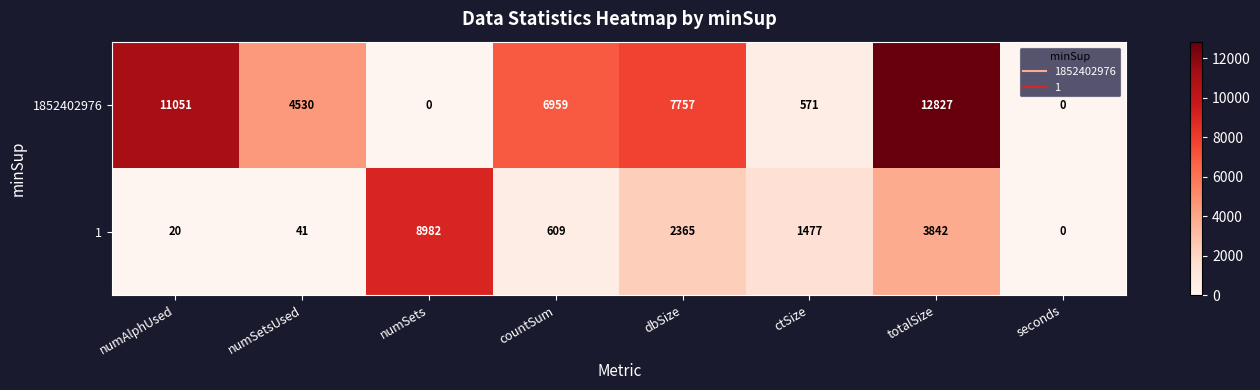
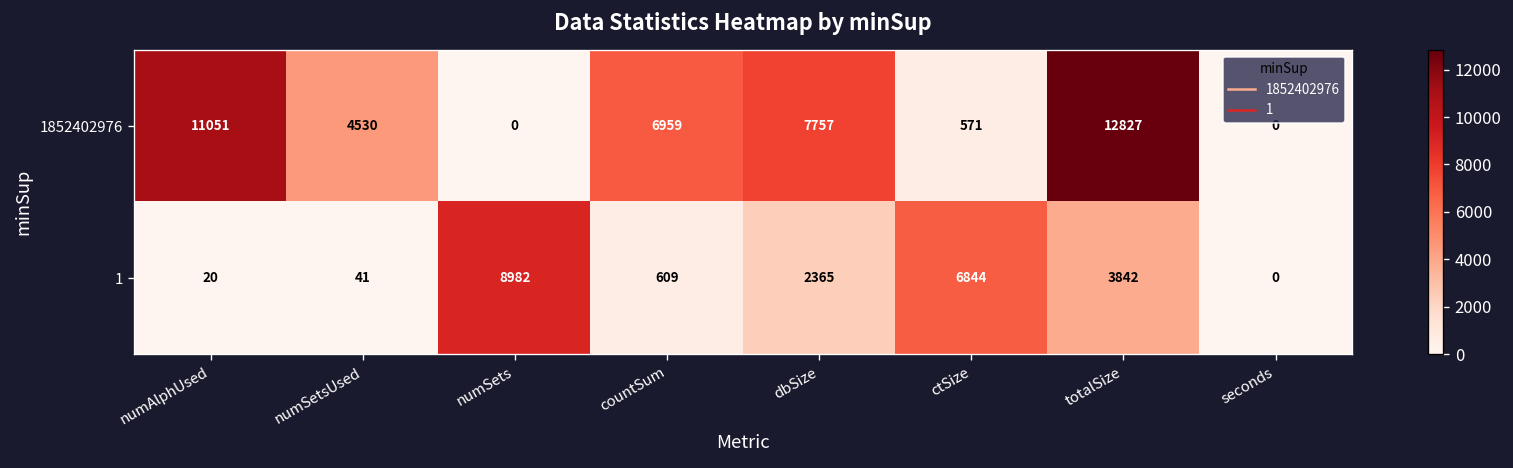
1, ctSize: 1477 -> 6844
